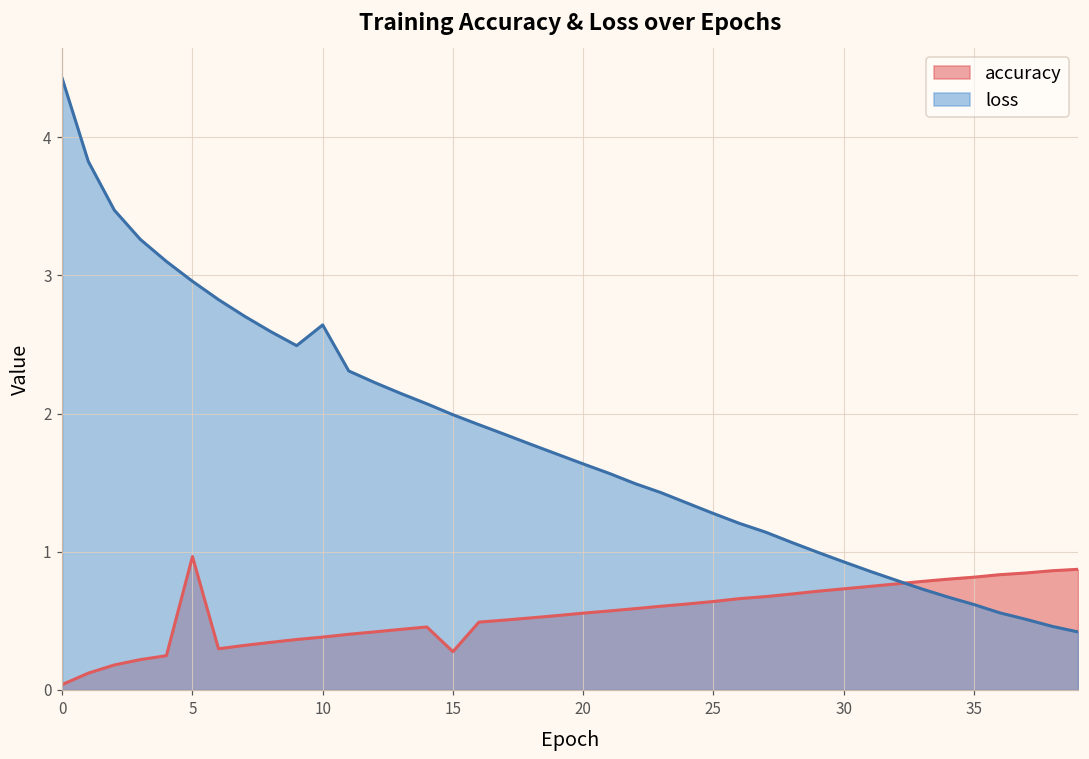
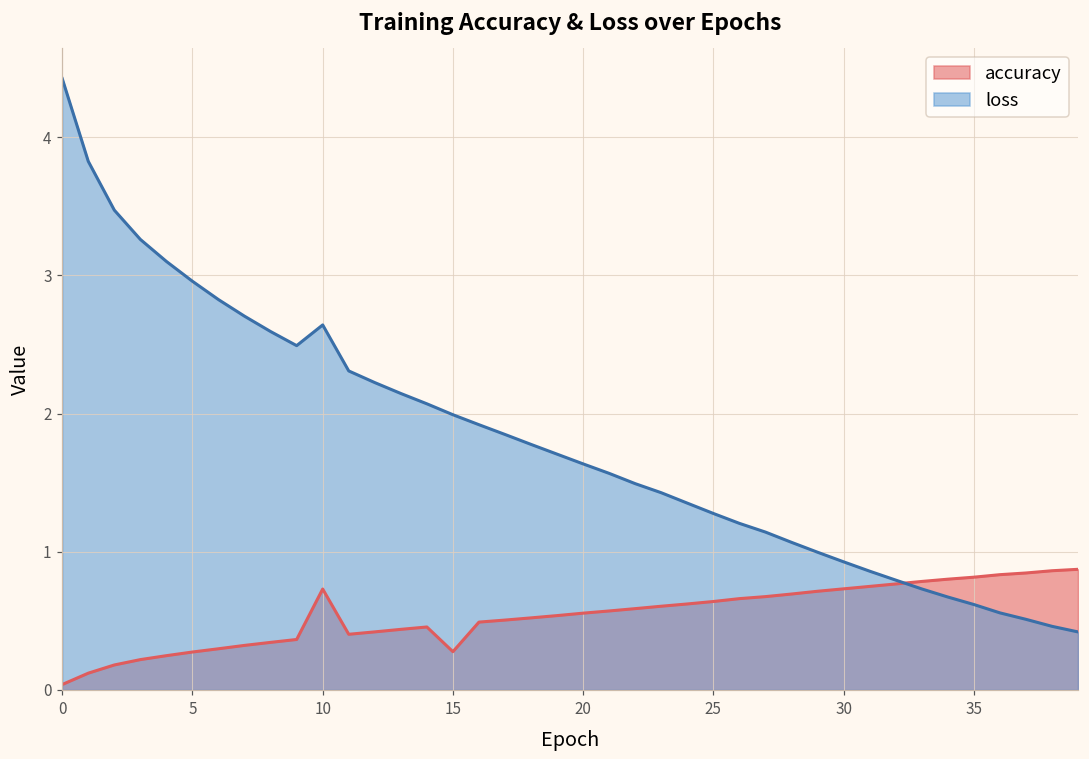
accuracy, 5: 0.97 -> 0.27
accuracy, 10: 0.38 -> 0.73
